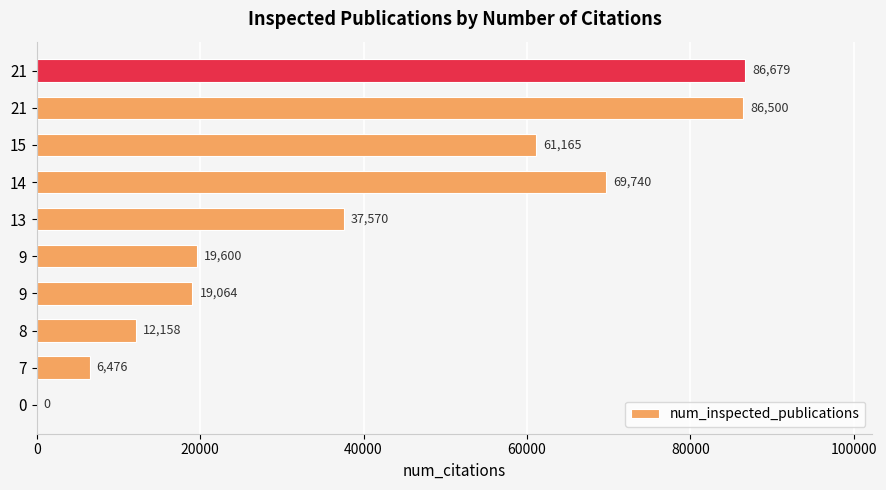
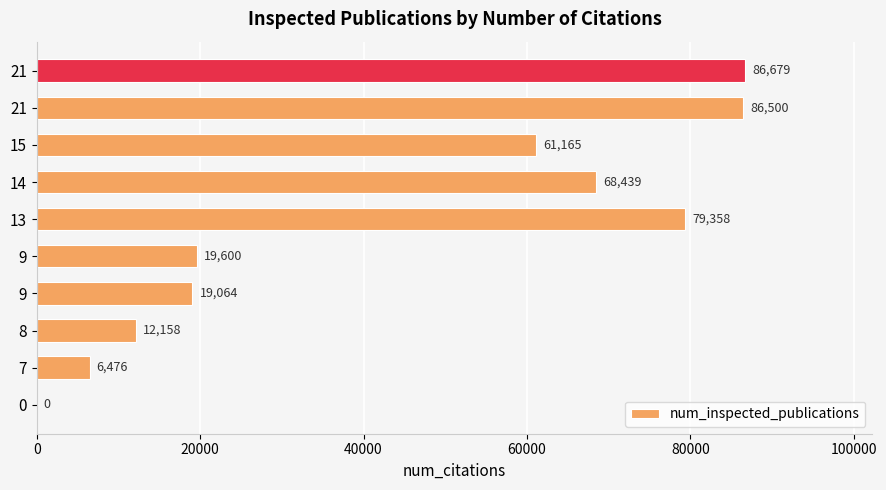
14: 69,740 -> 68,439
13: 37,570 -> 79,358
